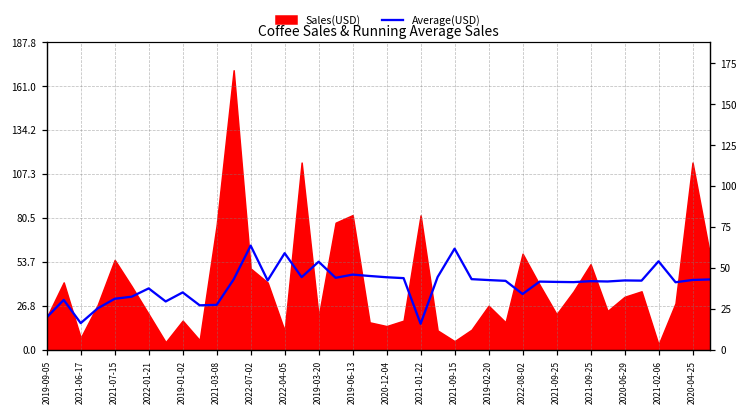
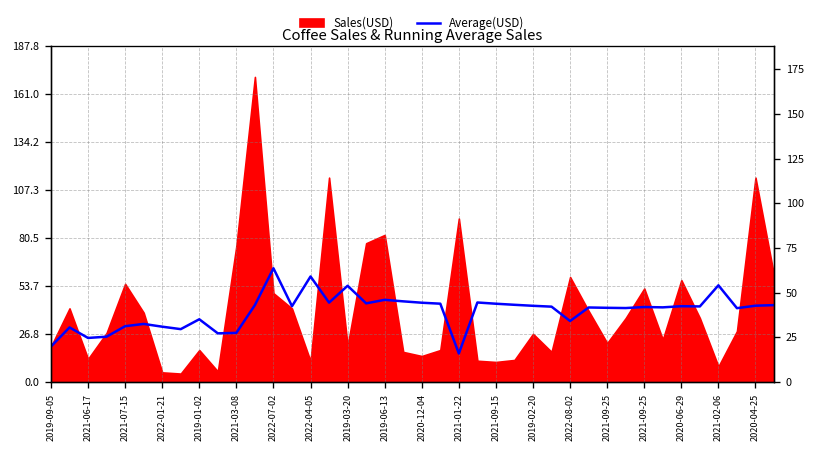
Average(USD), 2021-06-17: 16 -> 25
Sales(USD), 2021-06-17: 7 -> 13
Average(USD), 2022-01-21: 38 -> 31
Sales(USD), 2022-01-21: 22 -> 5
Sales(USD), 2021-01-22: 82 -> 92
Average(USD), 2021-09-15: 62 -> 44
Sales(USD), 2021-09-15: 5 -> 11
Sales(USD), 2020-06-29: 32 -> 57
Sales(USD), 2021-02-06: 3 -> 9
